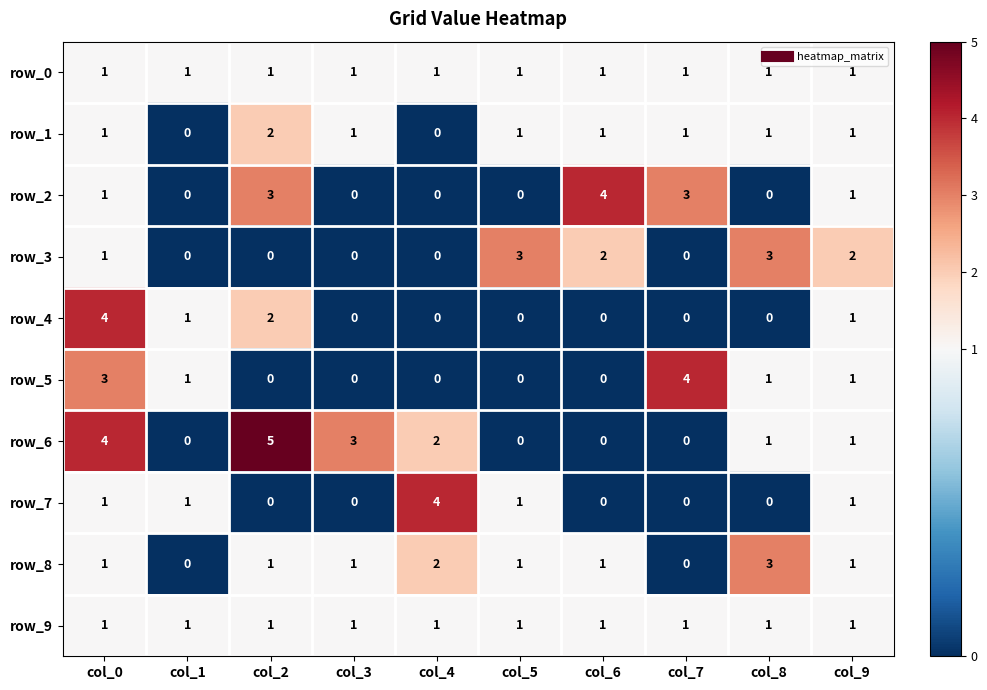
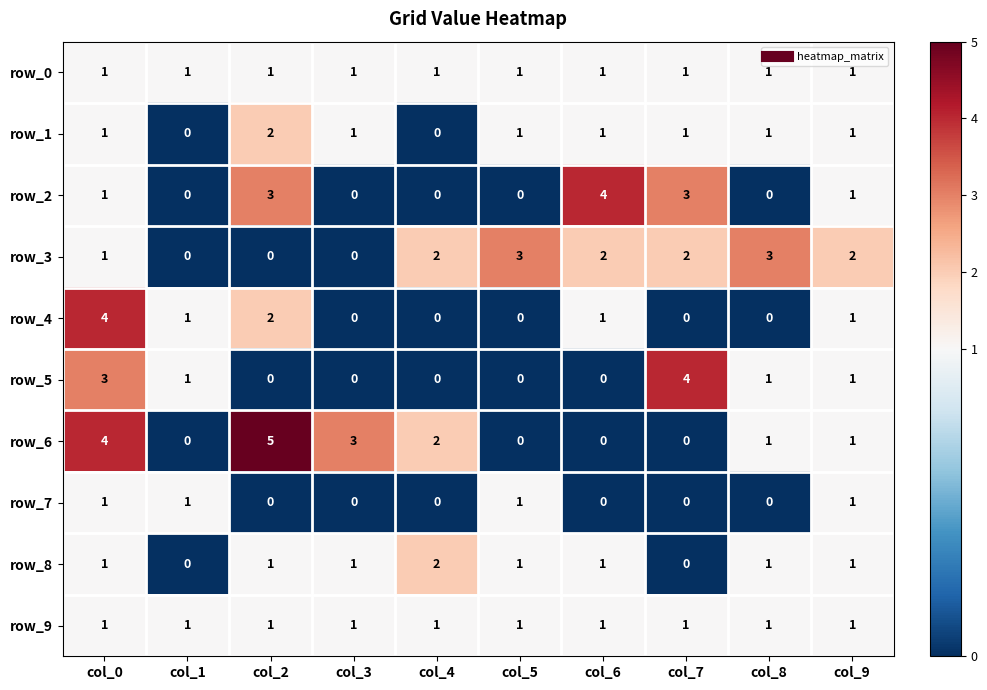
row_3, col_4: 0 -> 2
row_3, col_7: 0 -> 2
row_4, col_6: 0 -> 1
row_7, col_4: 4 -> 0
row_8, col_8: 3 -> 1
